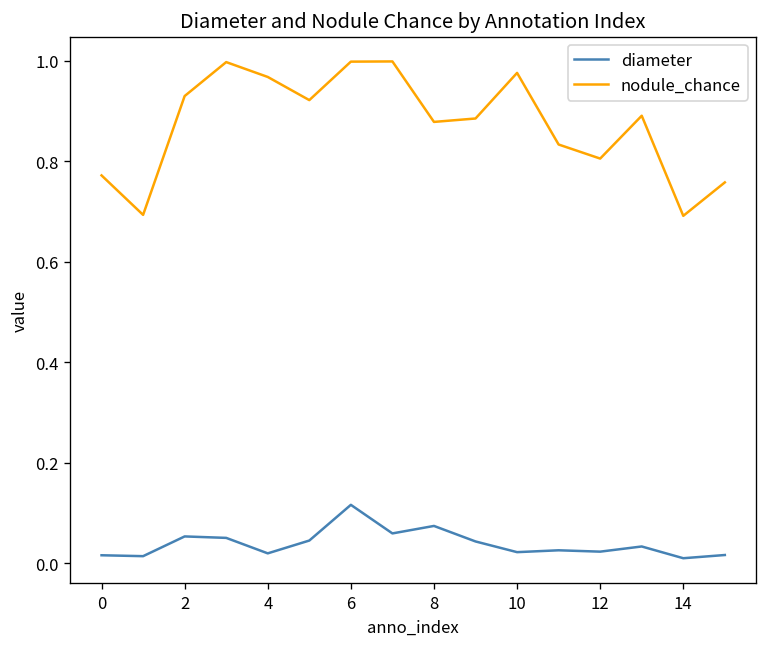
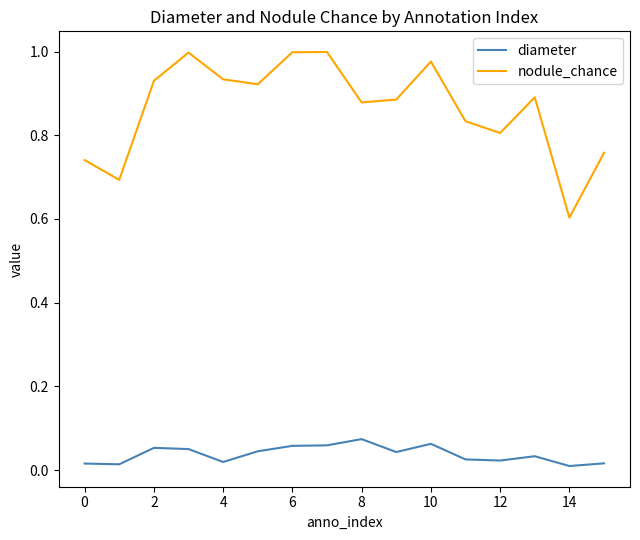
nodule_chance, 0: 0.77 -> 0.74
nodule_chance, 4: 0.97 -> 0.93
diameter, 6: 0.12 -> 0.06
diameter, 10: 0.02 -> 0.06
nodule_chance, 14: 0.69 -> 0.60
